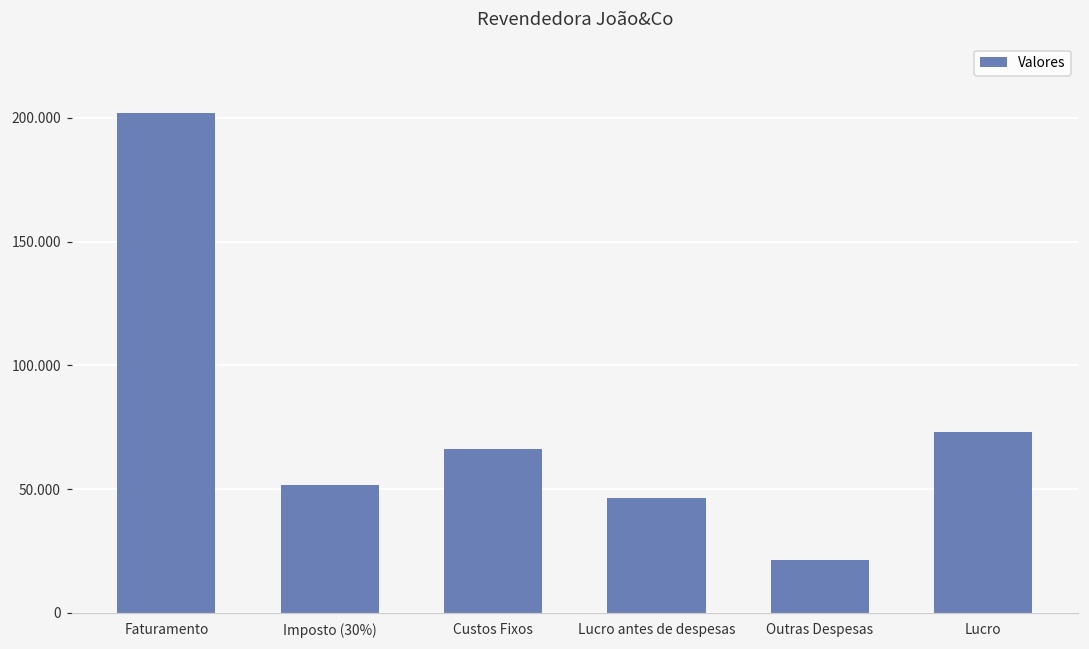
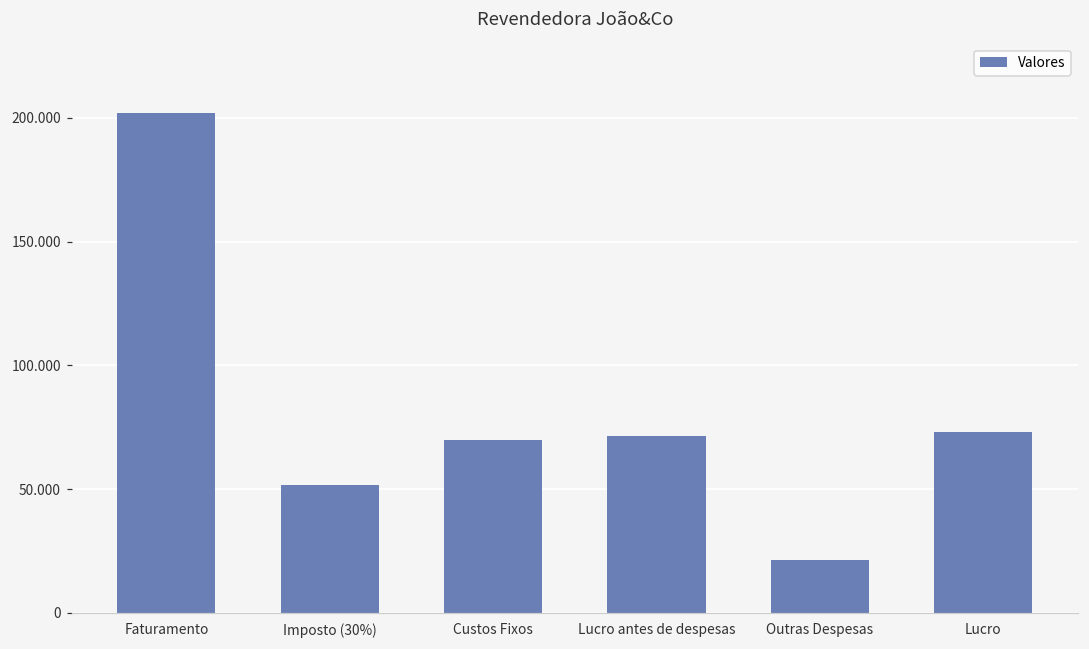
Custos Fixos: 66 -> 70
Lucro antes de despesas: 46 -> 71
